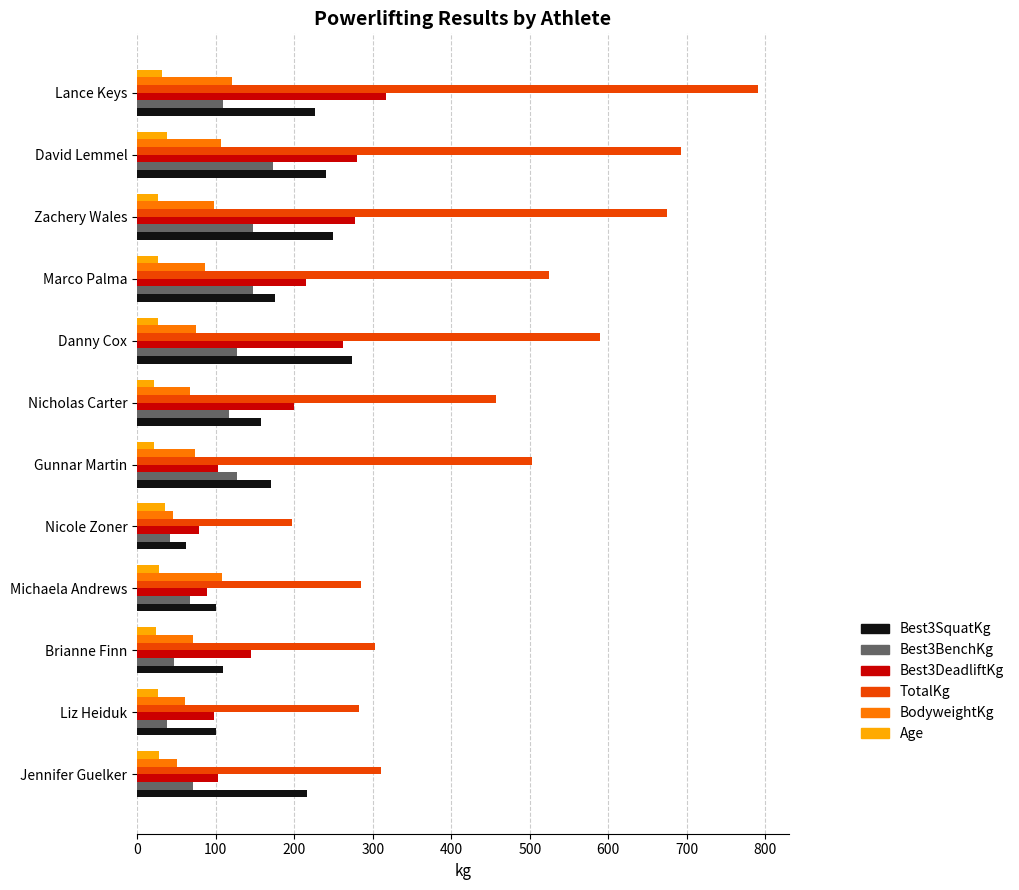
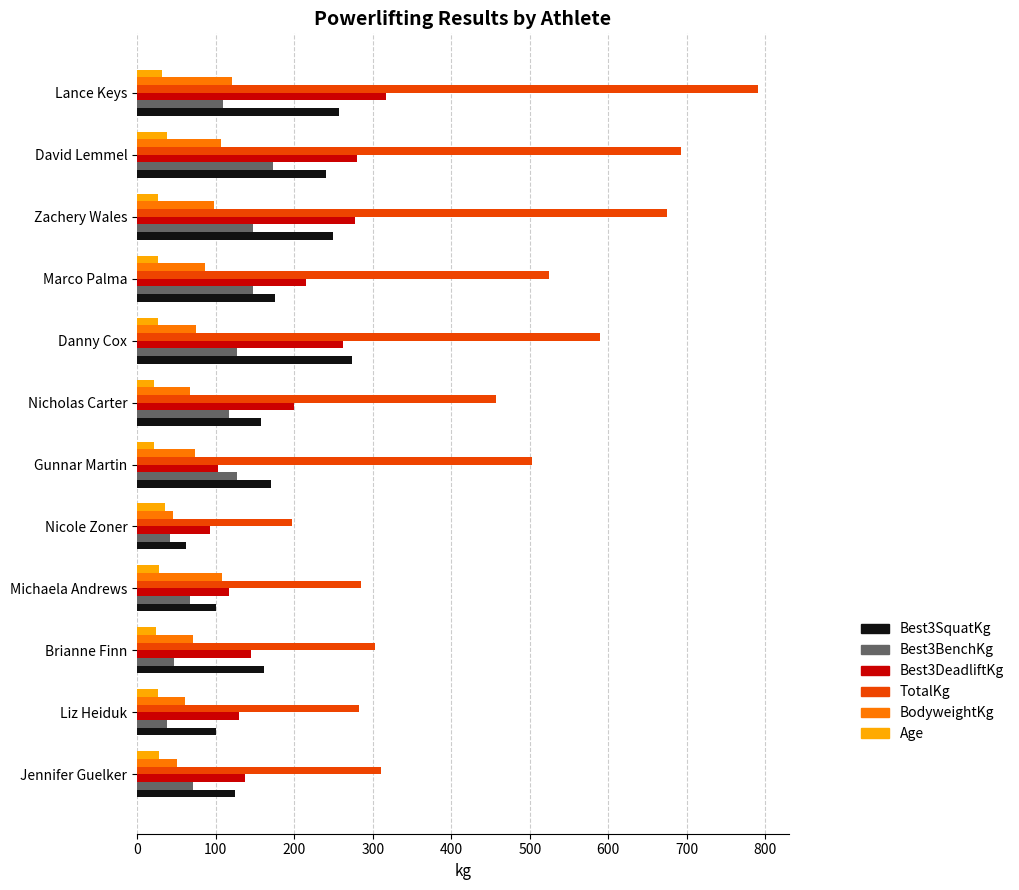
Best3SquatKg, Lance Keys: 230 -> 260
Best3DeadliftKg, Nicole Zoner: 80 -> 90
Best3DeadliftKg, Michaela Andrews: 90 -> 120
Best3SquatKg, Brianne Finn: 110 -> 160
Best3DeadliftKg, Liz Heiduk: 100 -> 130
Best3DeadliftKg, Jennifer Guelker: 100 -> 140
Best3SquatKg, Jennifer Guelker: 220 -> 130
